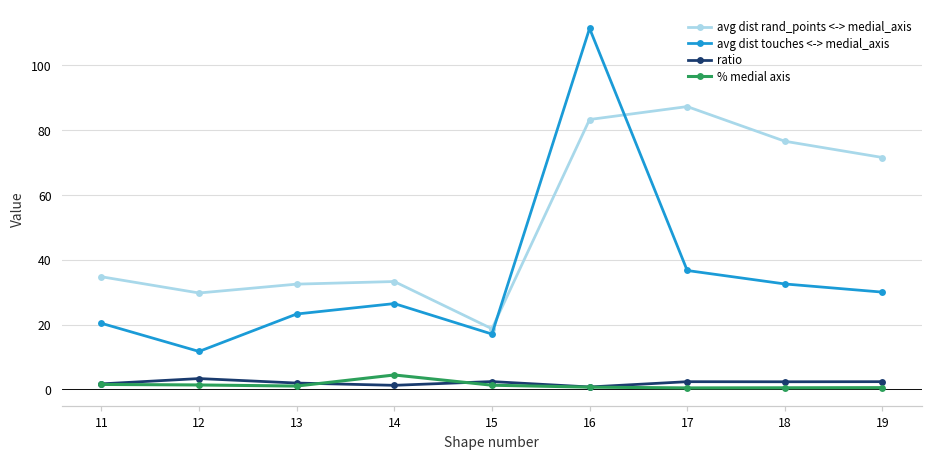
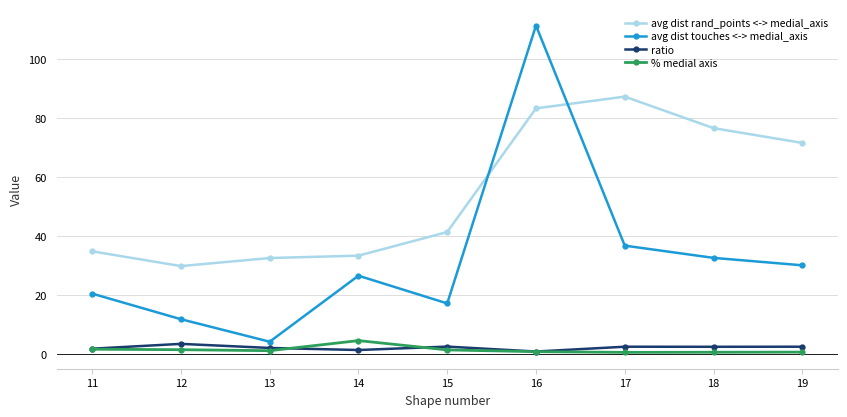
avg dist touches <-> medial_axis, 13: 23 -> 4
avg dist rand_points <-> medial_axis, 15: 19 -> 41
